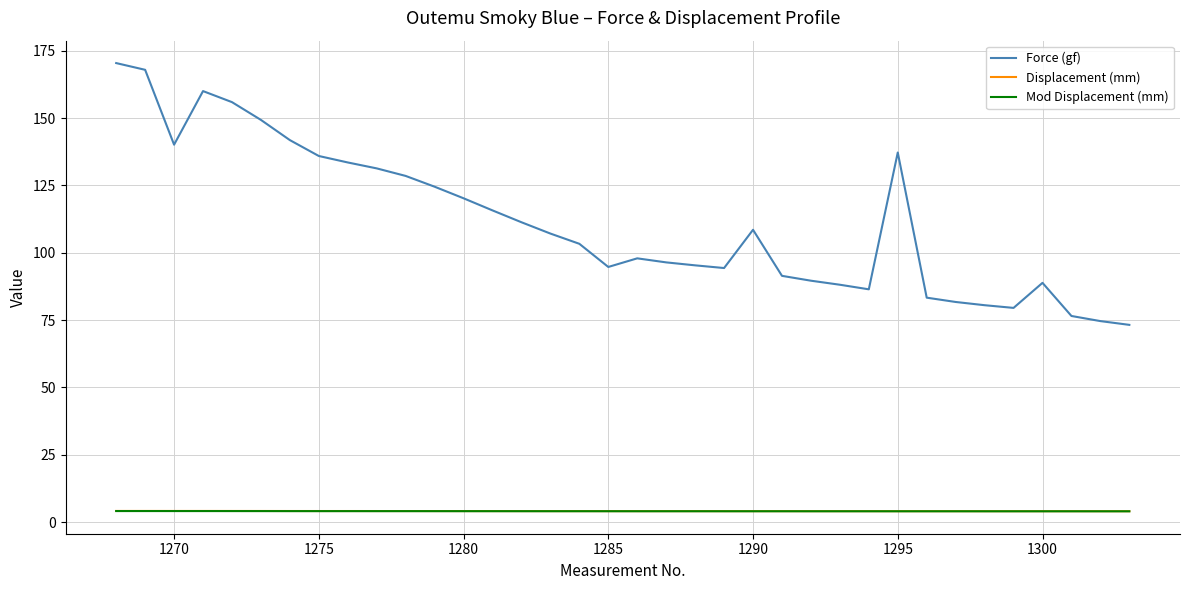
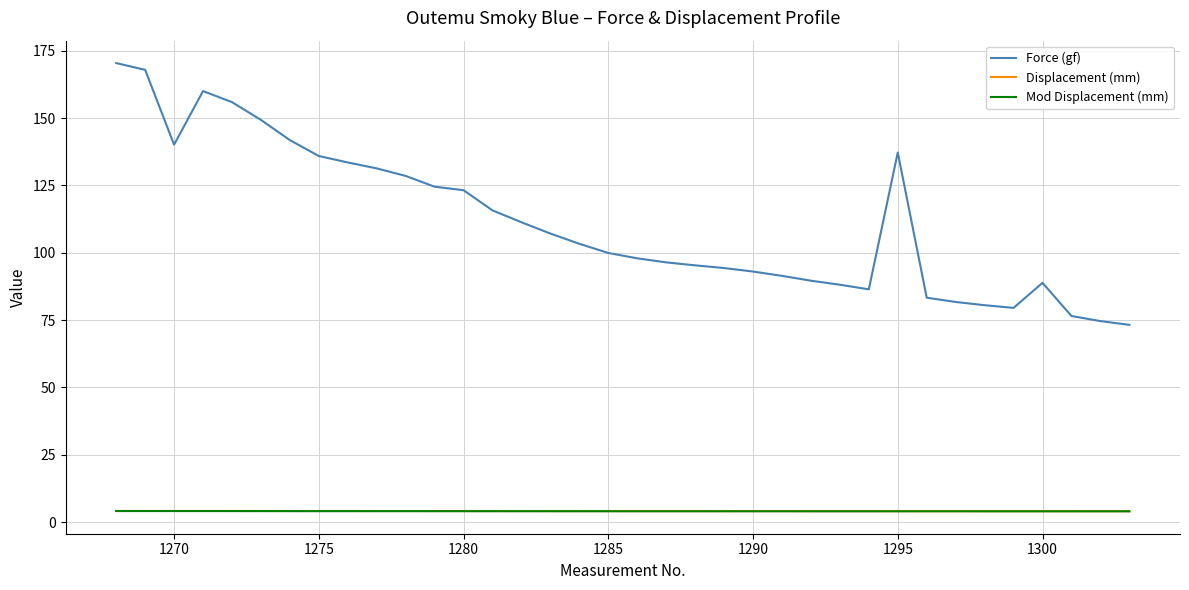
Force (gf), 1280: 120 -> 123
Force (gf), 1285: 95 -> 100
Force (gf), 1290: 109 -> 93
